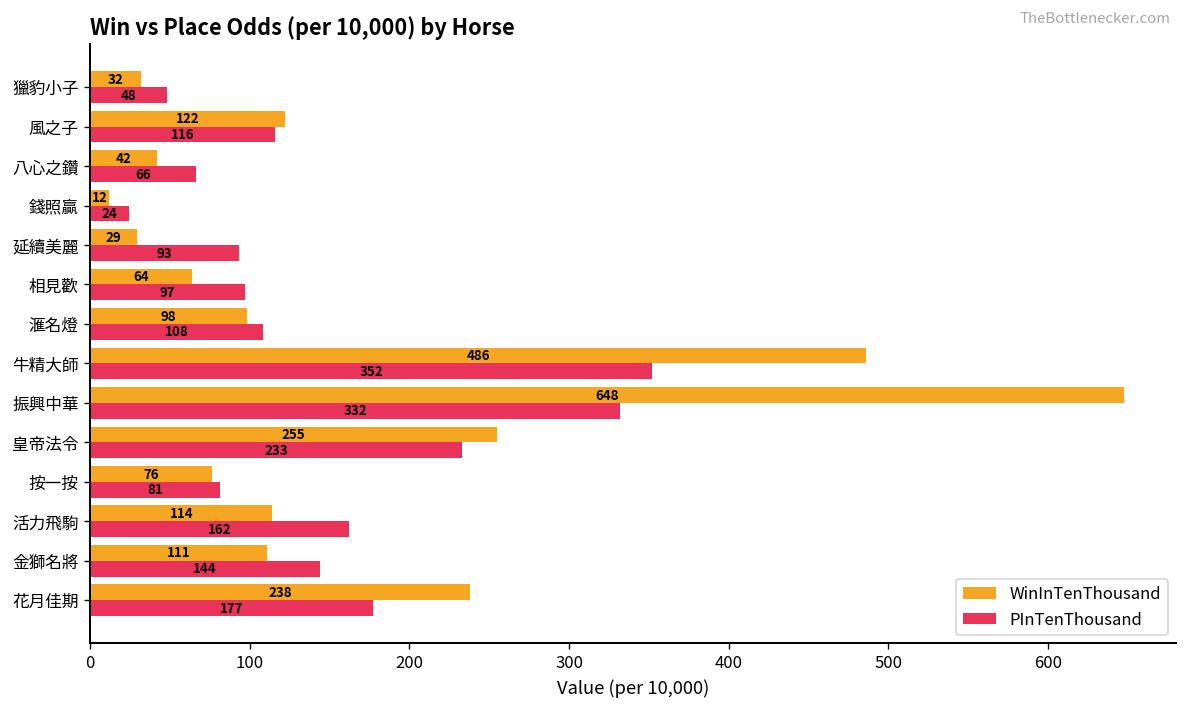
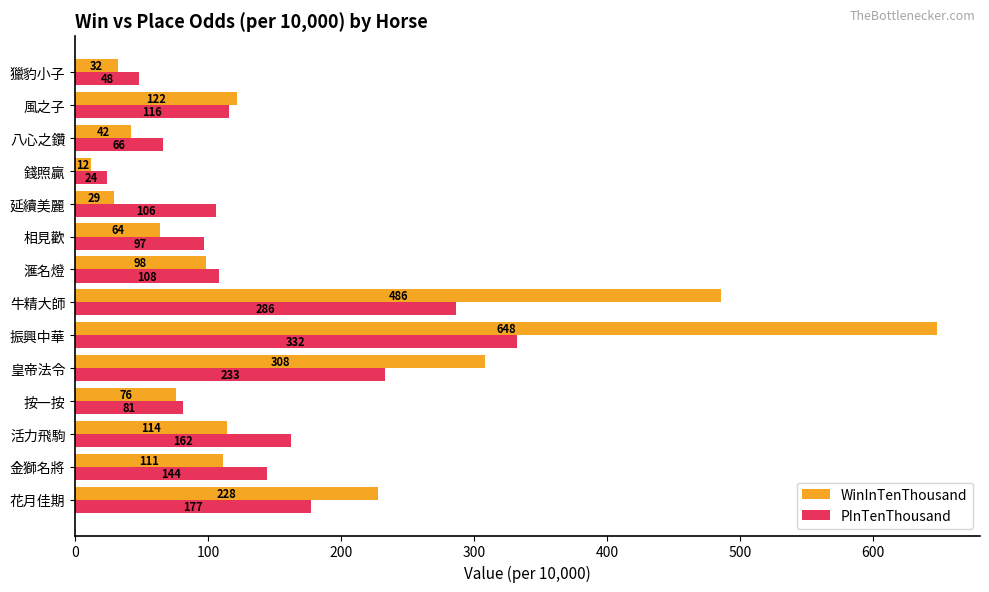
PInTenThousand, 延續美麗: 93 -> 106
PInTenThousand, 牛精大師: 352 -> 286
WinInTenThousand, 皇帝法令: 255 -> 308
WinInTenThousand, 花月佳期: 238 -> 228
